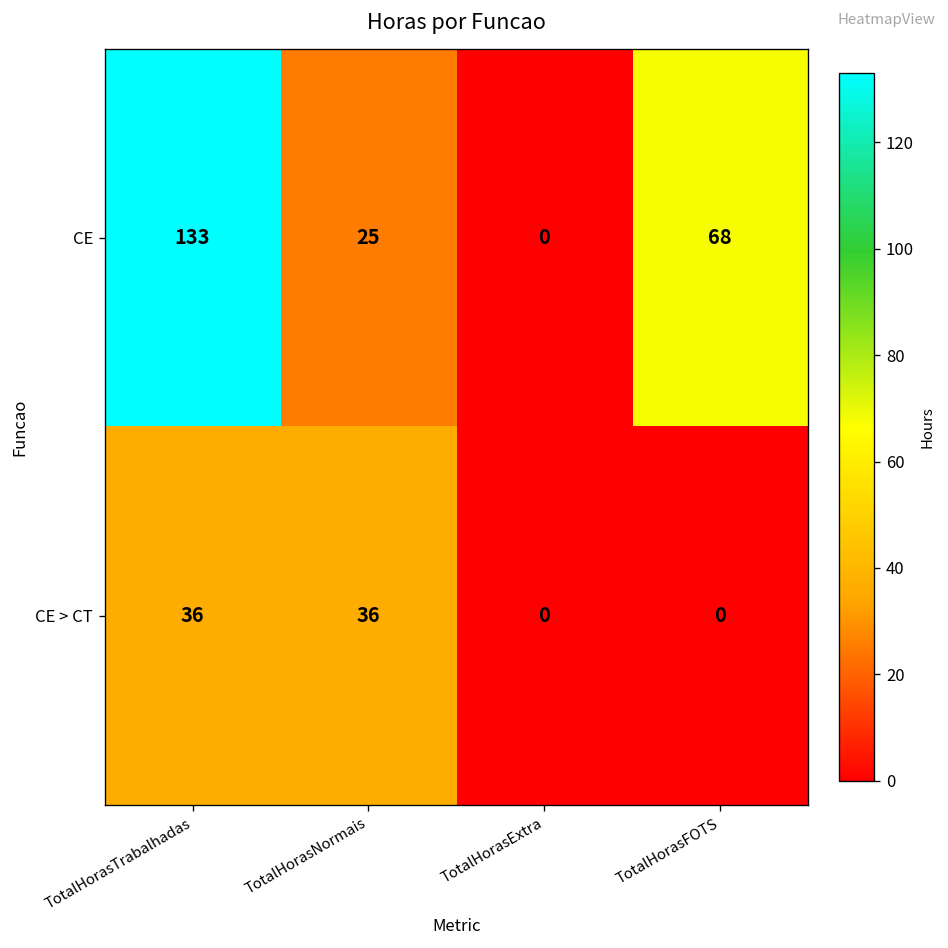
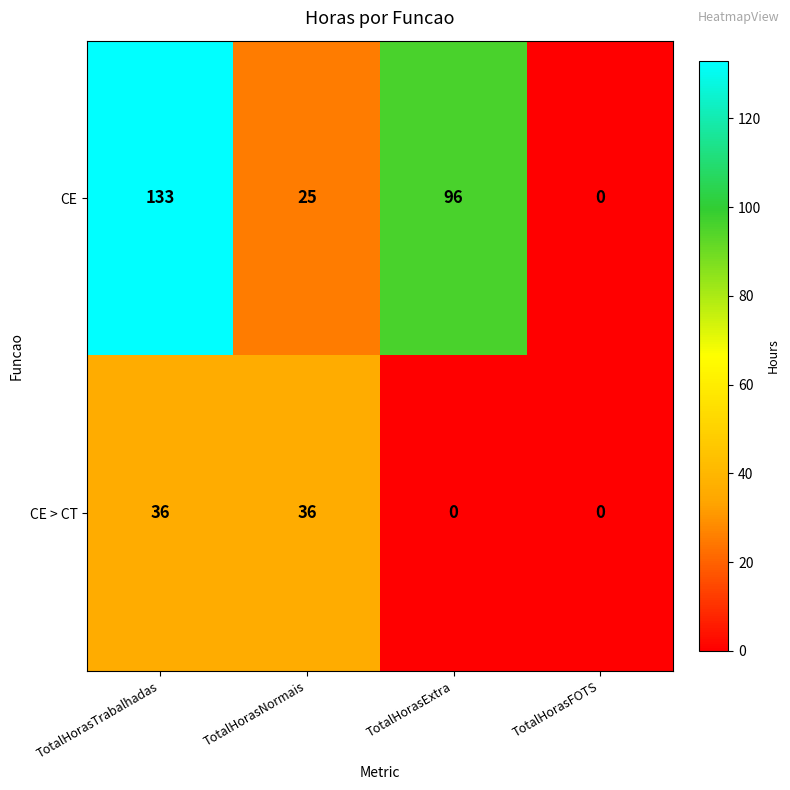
CE, TotalHorasExtra: 0 -> 96
CE, TotalHorasFOTS: 68 -> 0
